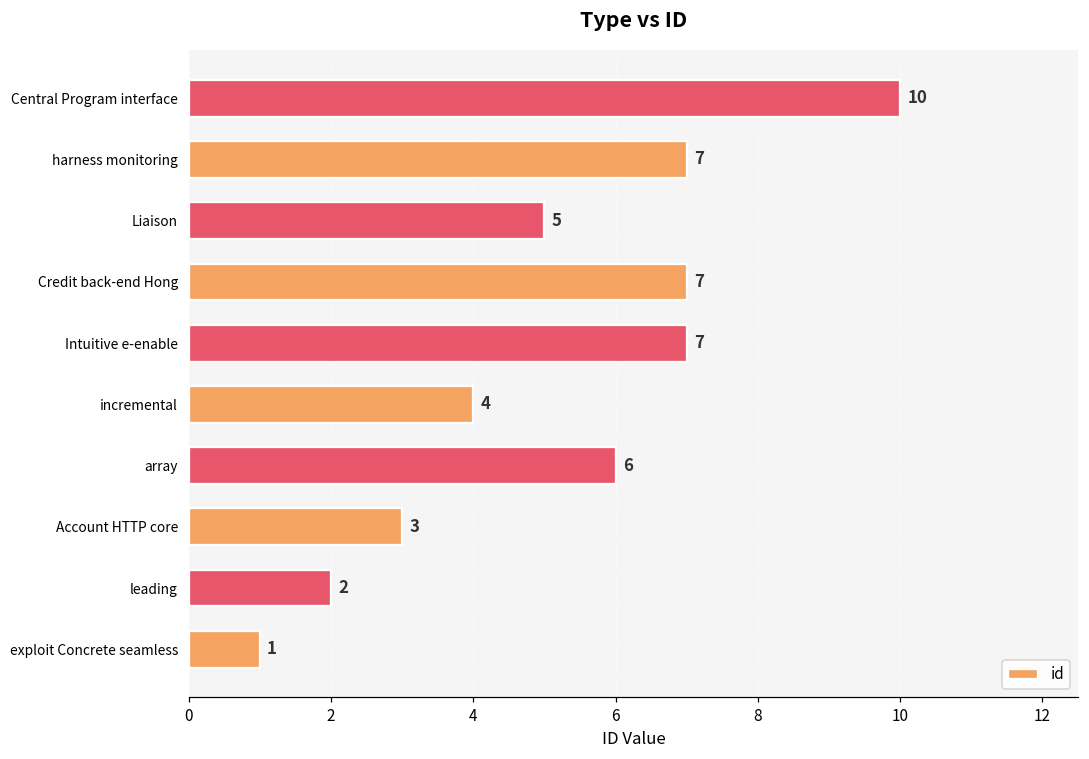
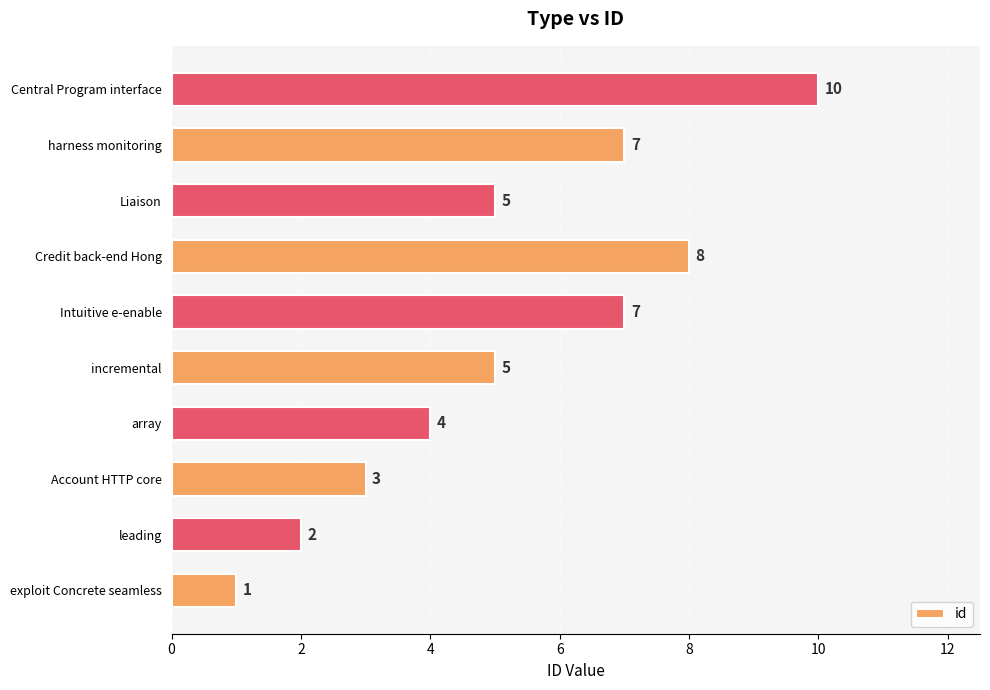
Credit back-end Hong: 7 -> 8
incremental: 4 -> 5
array: 6 -> 4
